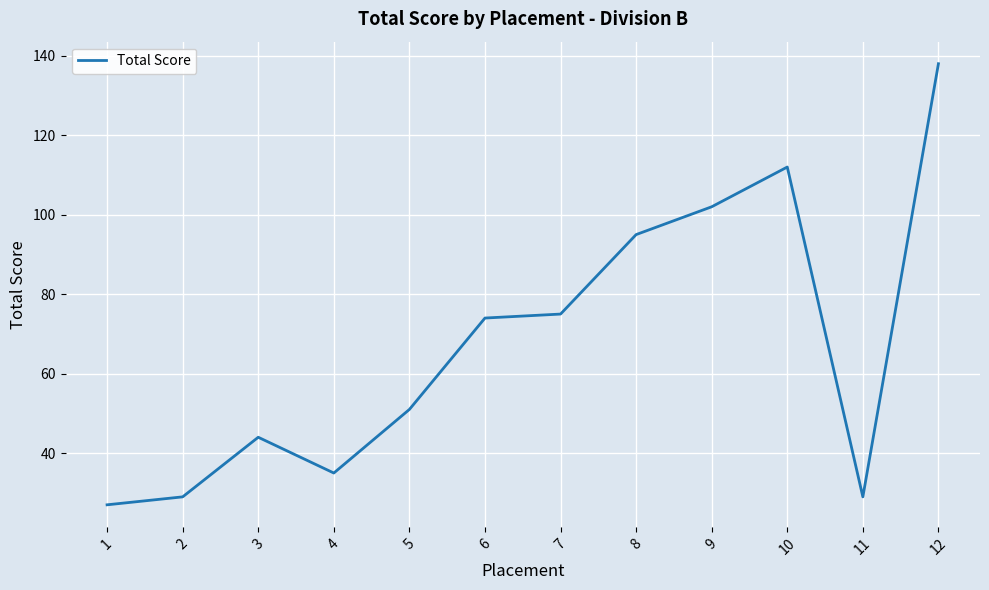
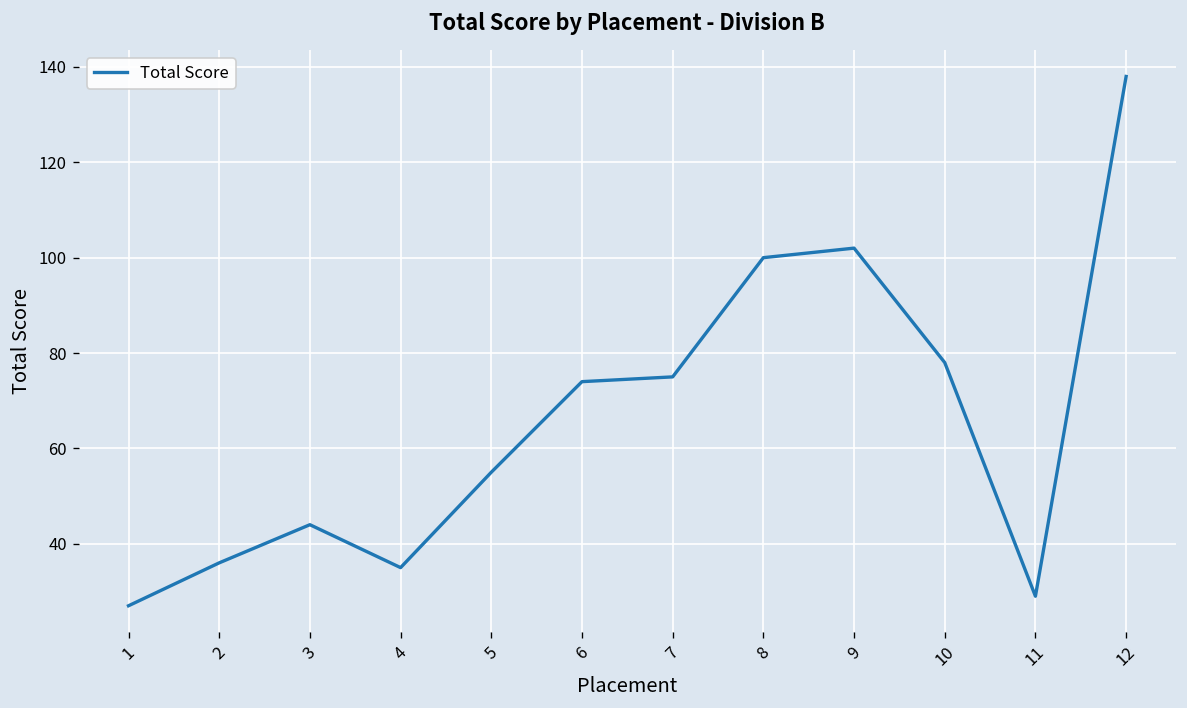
2: 29 -> 36
5: 51 -> 55
8: 95 -> 100
10: 112 -> 78
